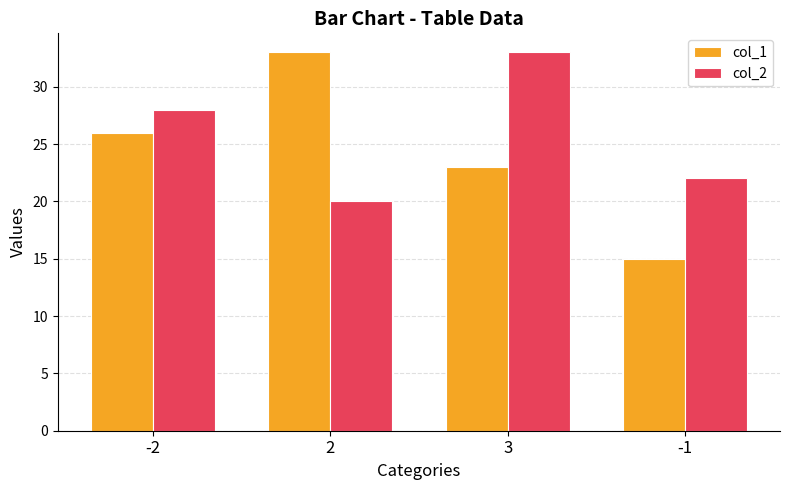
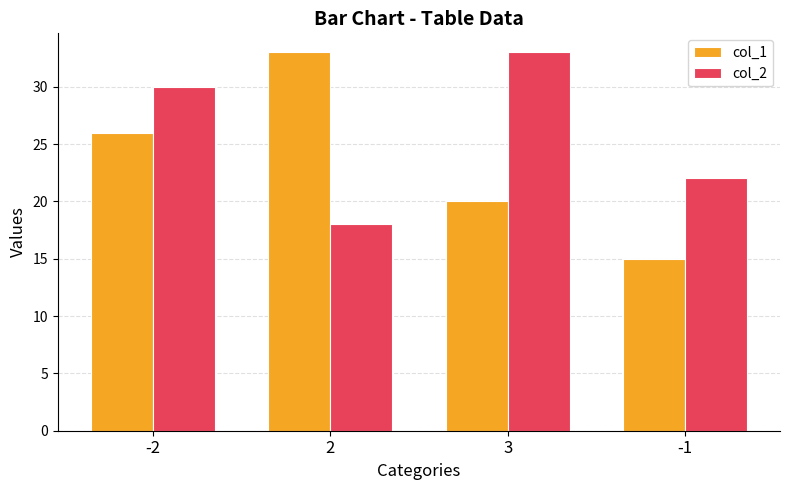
col_2, -2: 28 -> 30
col_2, 2: 20 -> 18
col_1, 3: 23 -> 20
